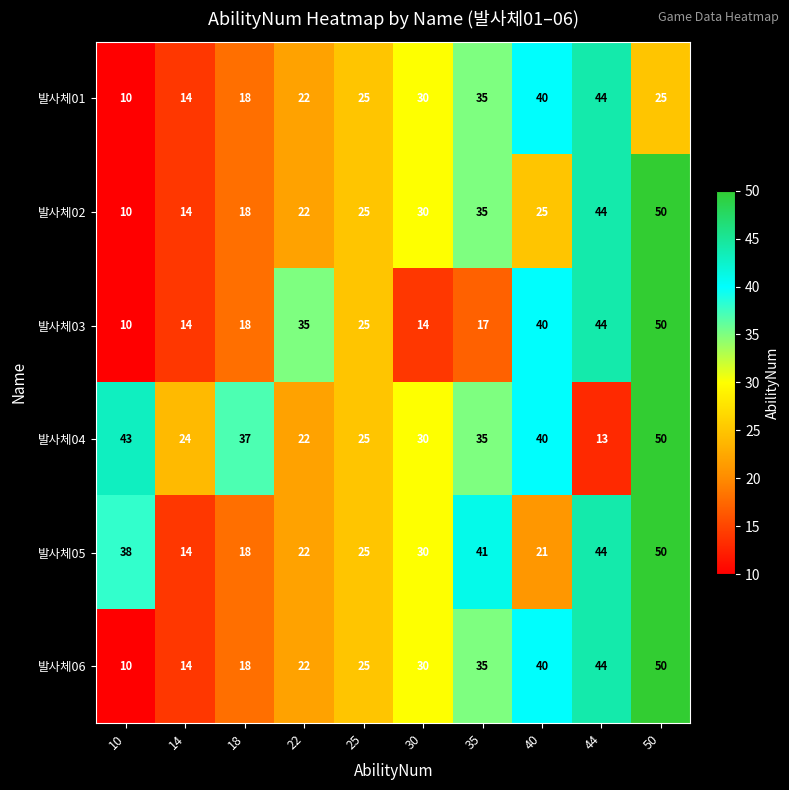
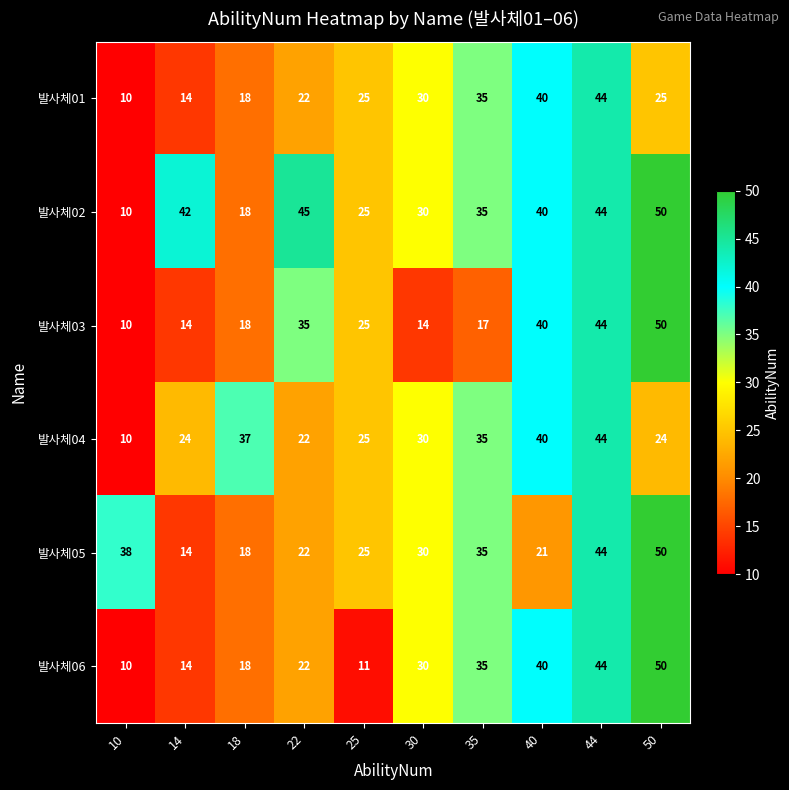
발사체02, 14: 14 -> 42
발사체02, 22: 22 -> 45
발사체02, 40: 25 -> 40
발사체04, 10: 43 -> 10
발사체04, 44: 13 -> 44
발사체04, 50: 50 -> 24
발사체05, 35: 41 -> 35
발사체06, 25: 25 -> 11
